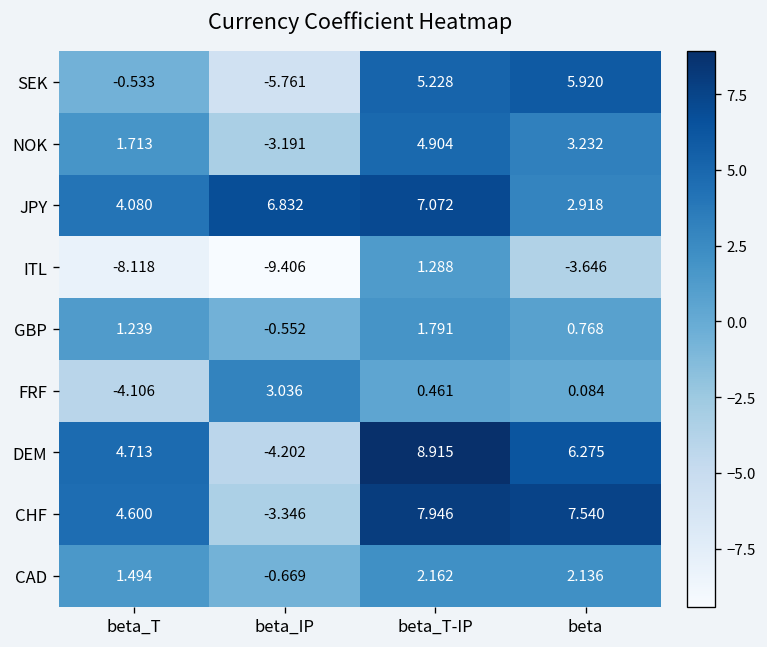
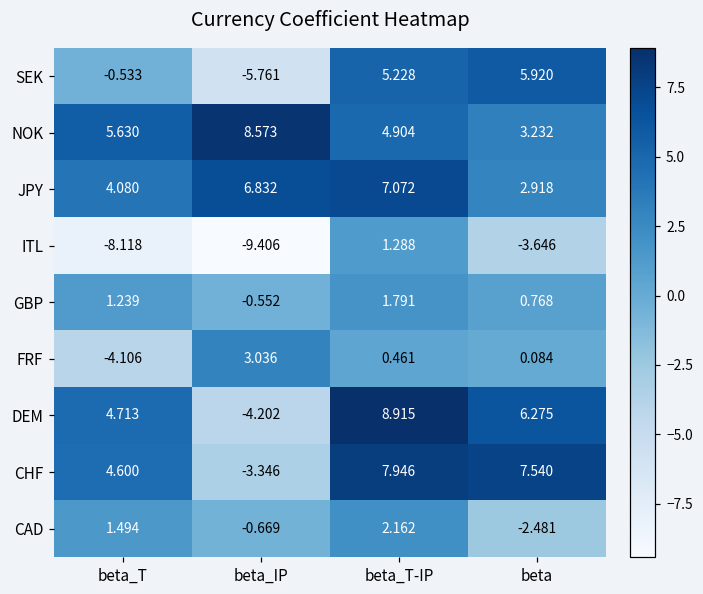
NOK, beta_T: 1.713 -> 5.630
NOK, beta_IP: -3.191 -> 8.573
CAD, beta: 2.136 -> -2.481
